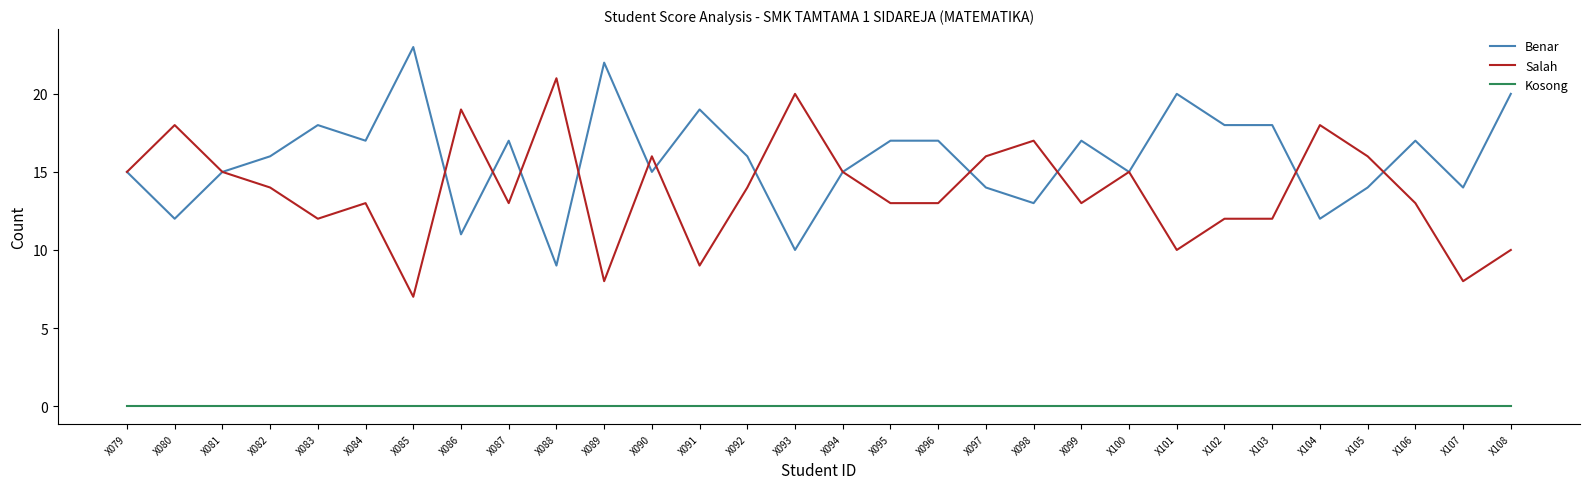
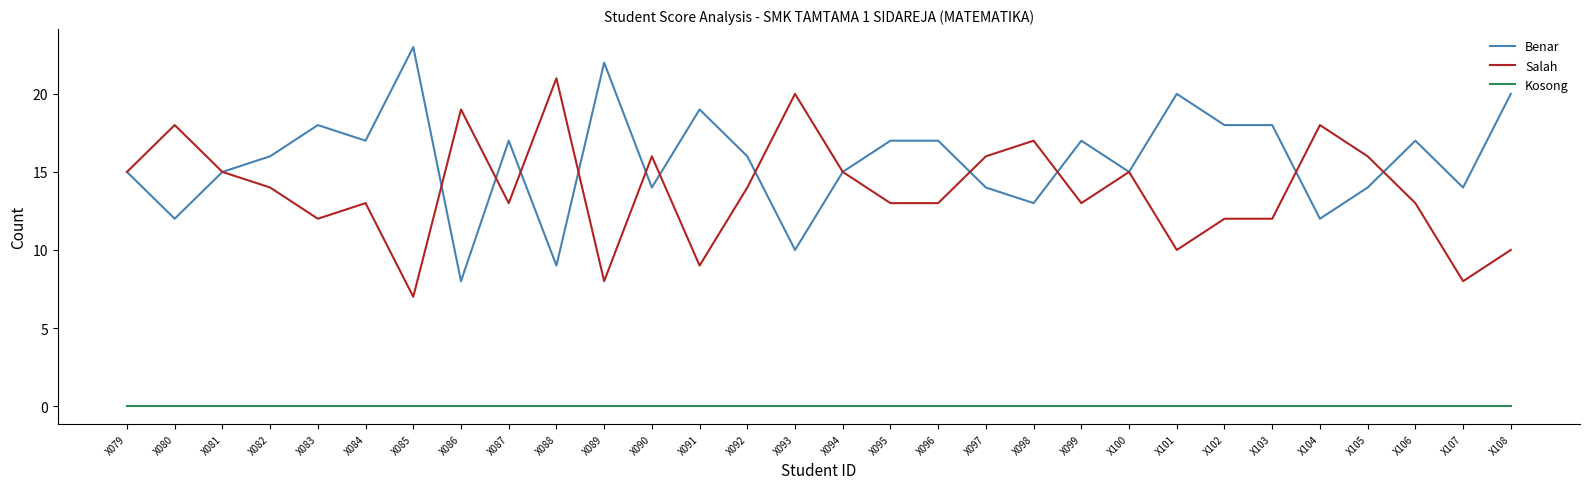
Benar, X086: 11 -> 8
Benar, X090: 15 -> 14
